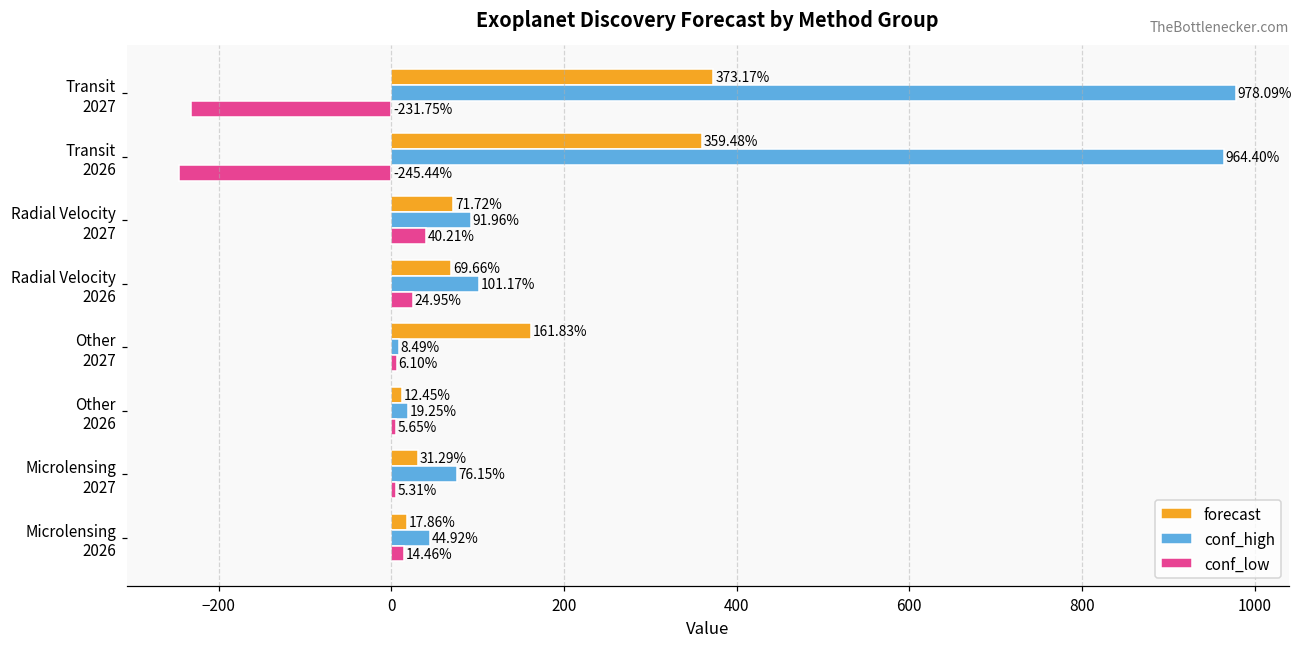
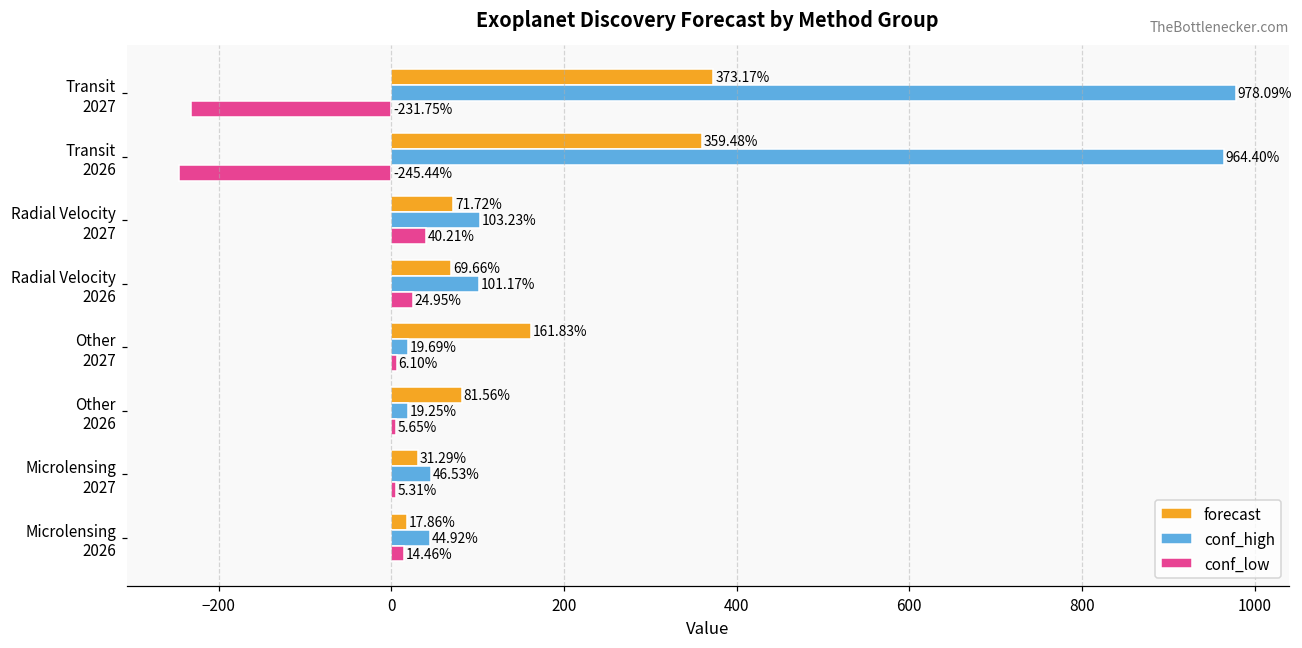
conf_high, Radial Velocity 2027: 91.96% -> 103.23%
conf_high, Other 2027: 8.49% -> 19.69%
forecast, Other 2026: 12.45% -> 81.56%
conf_high, Microlensing 2027: 76.15% -> 46.53%
